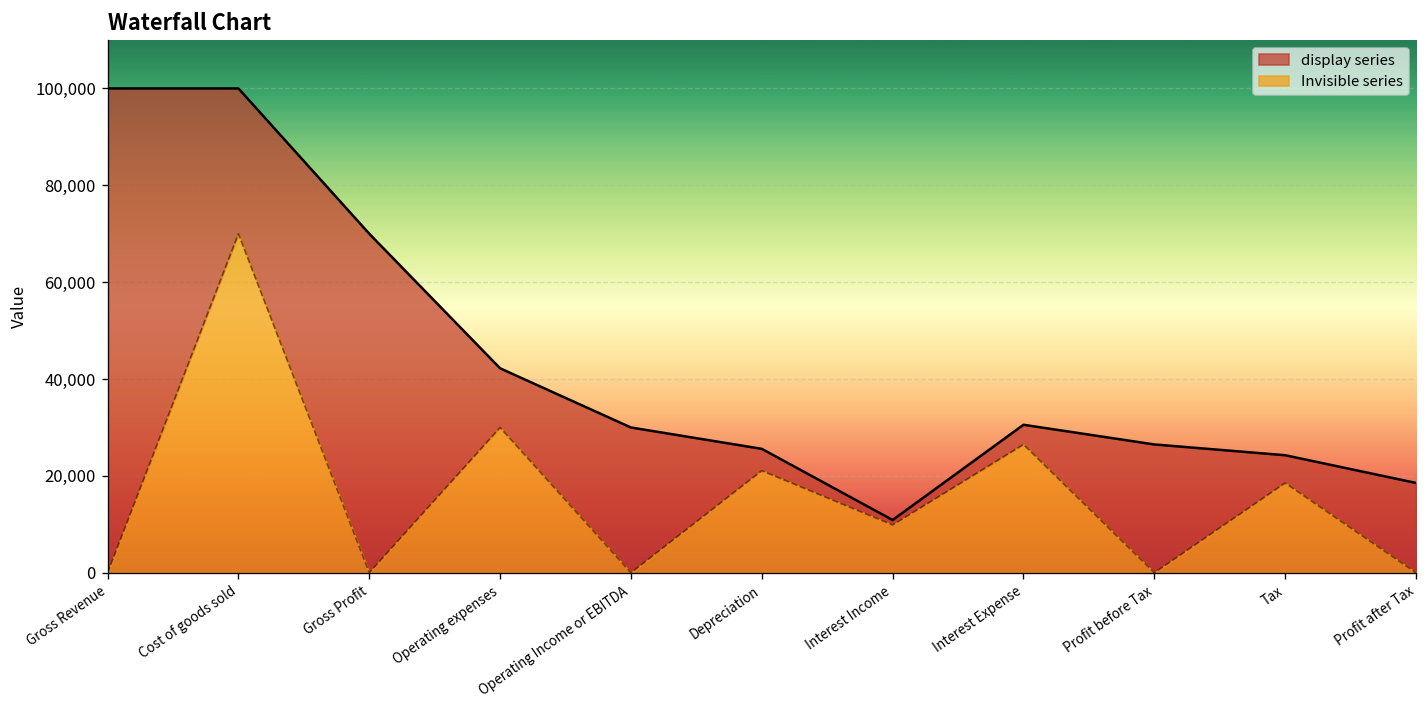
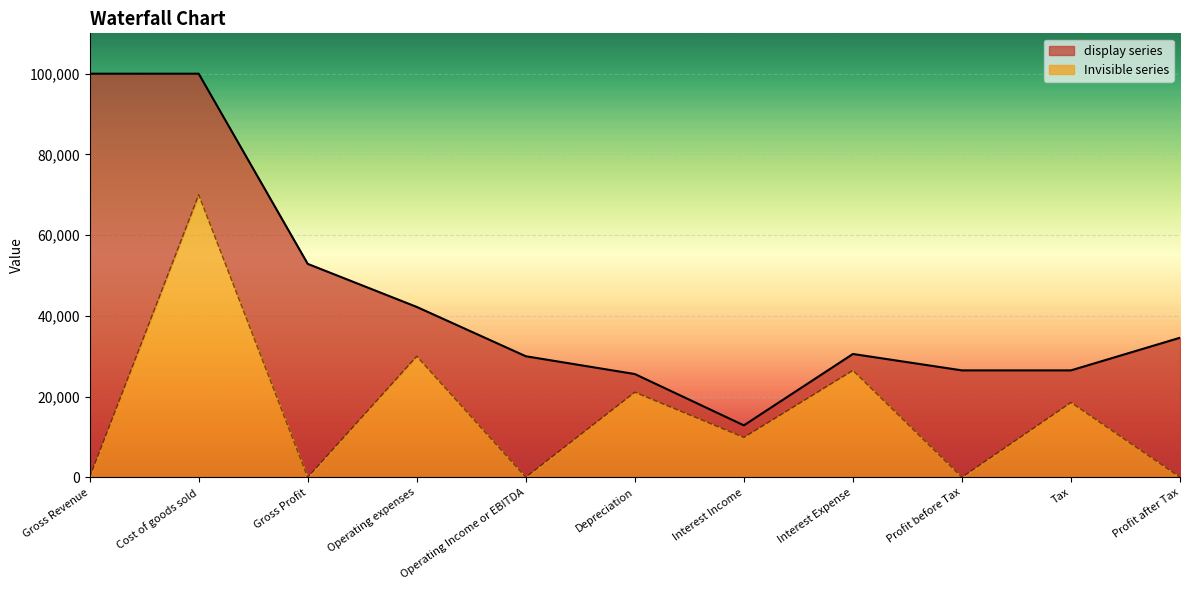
display series, Gross Profit: 70,000 -> 53,000
display series, Interest Income: 1,000 -> 3,000
display series, Tax: 6,000 -> 8,000
display series, Profit after Tax: 19,000 -> 35,000
